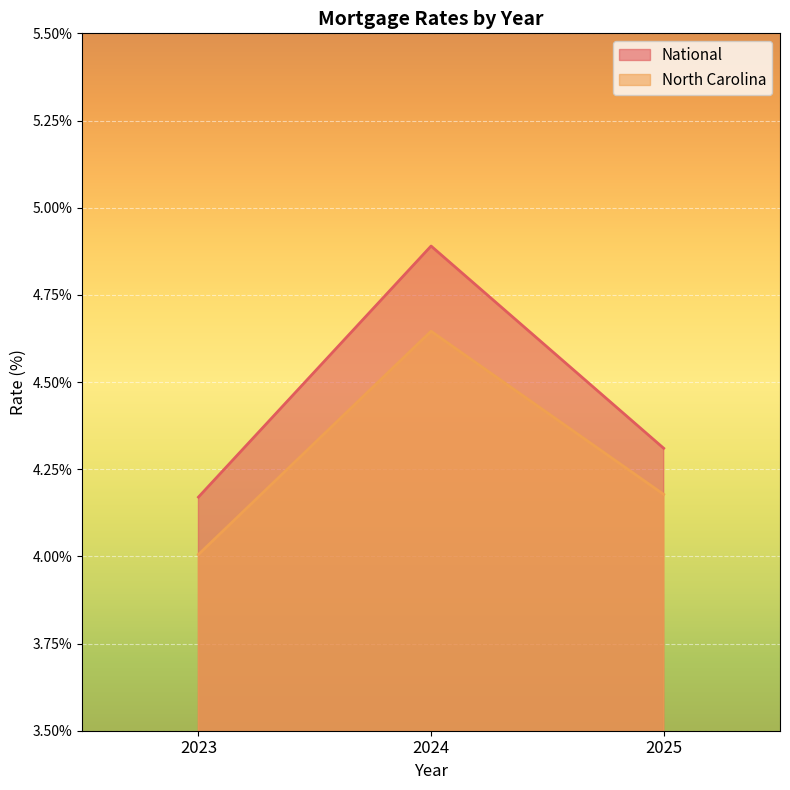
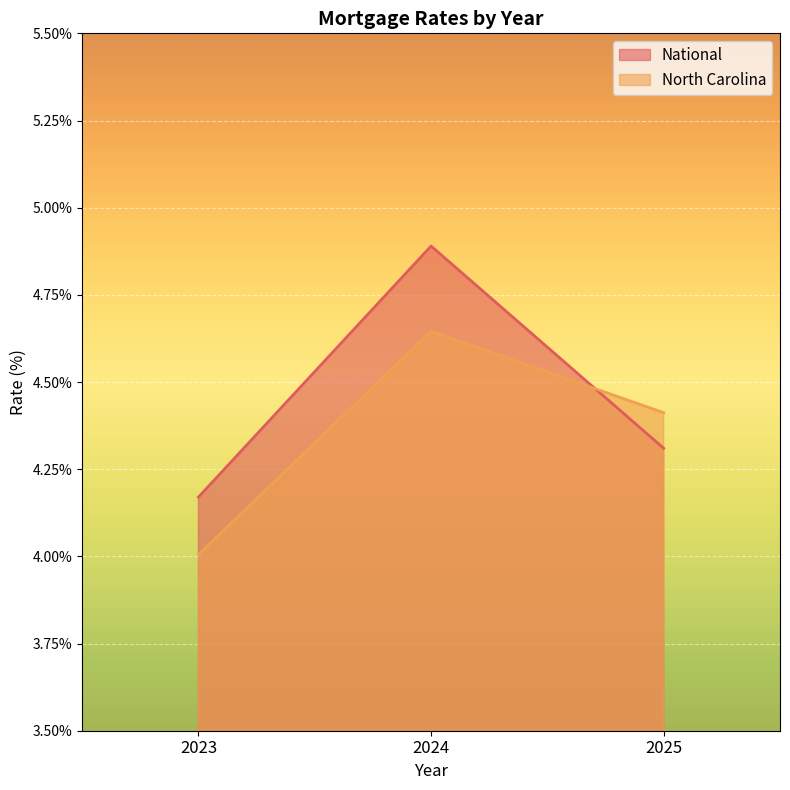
North Carolina, 2025: 4.18% -> 4.41%
